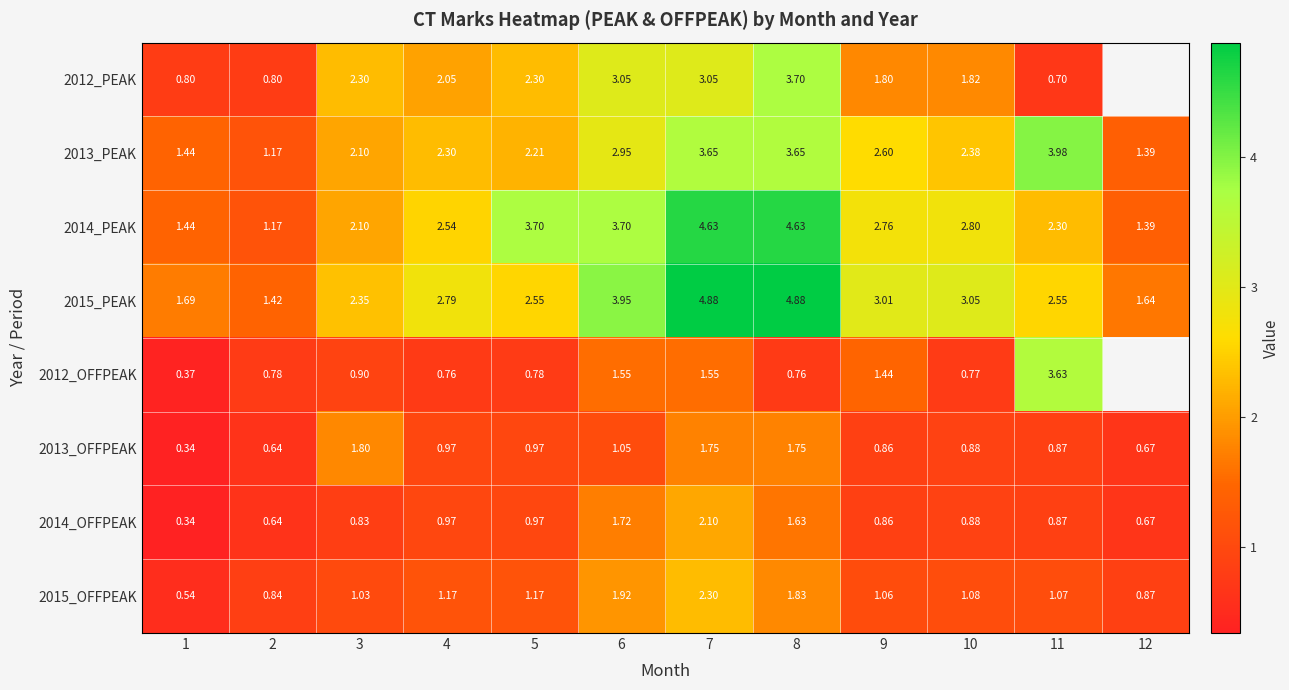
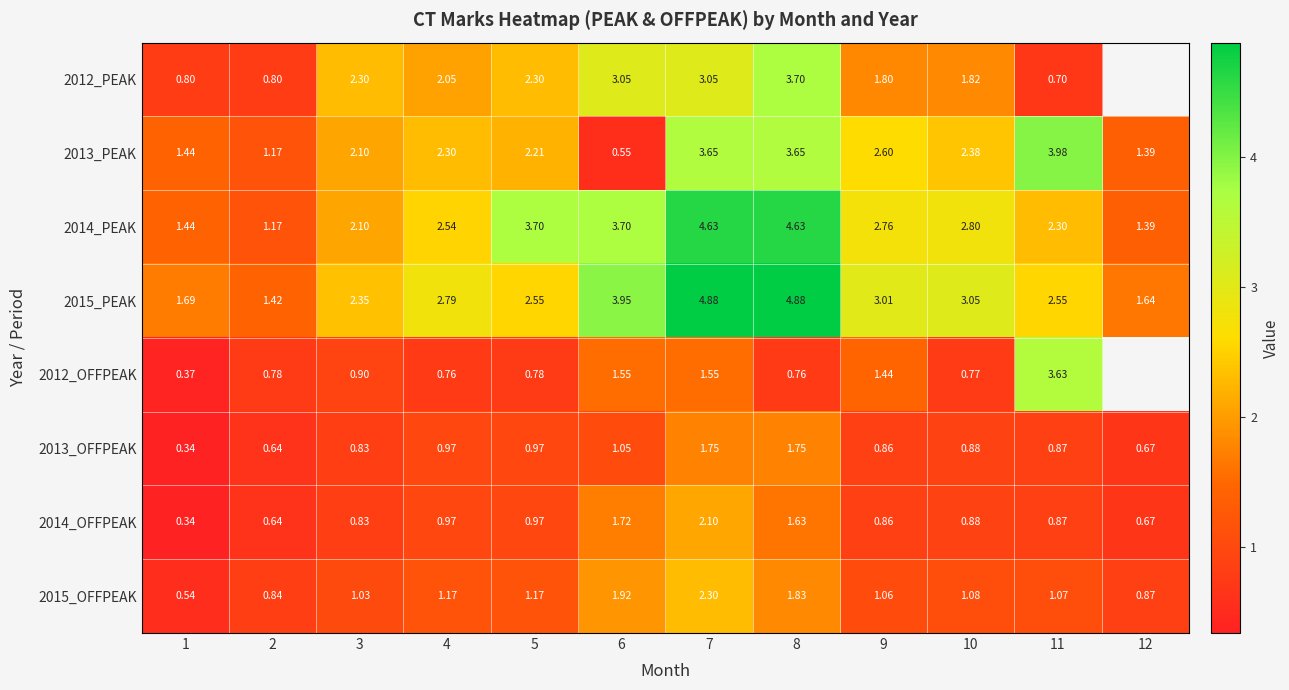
2013_PEAK, 6: 2.95 -> 0.55
2013_OFFPEAK, 3: 1.80 -> 0.83
